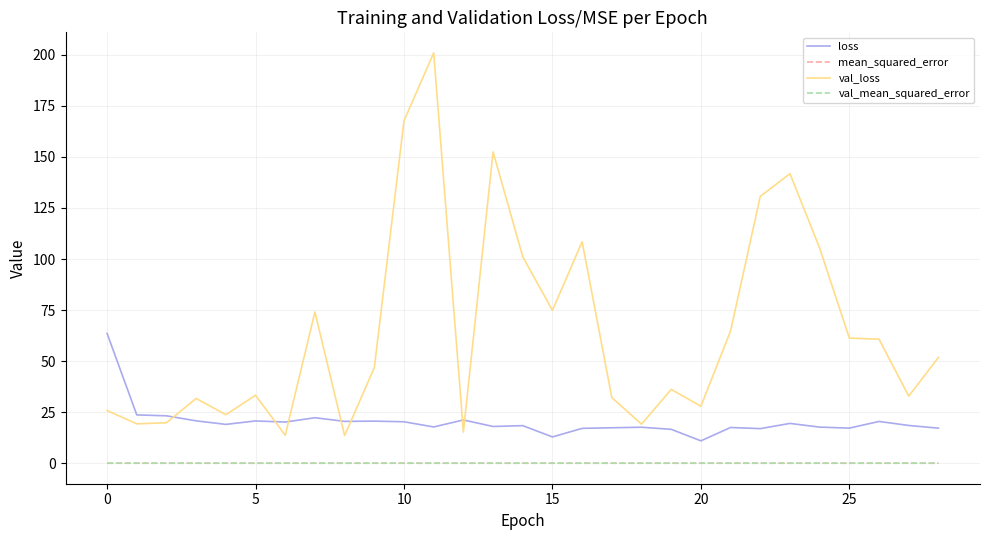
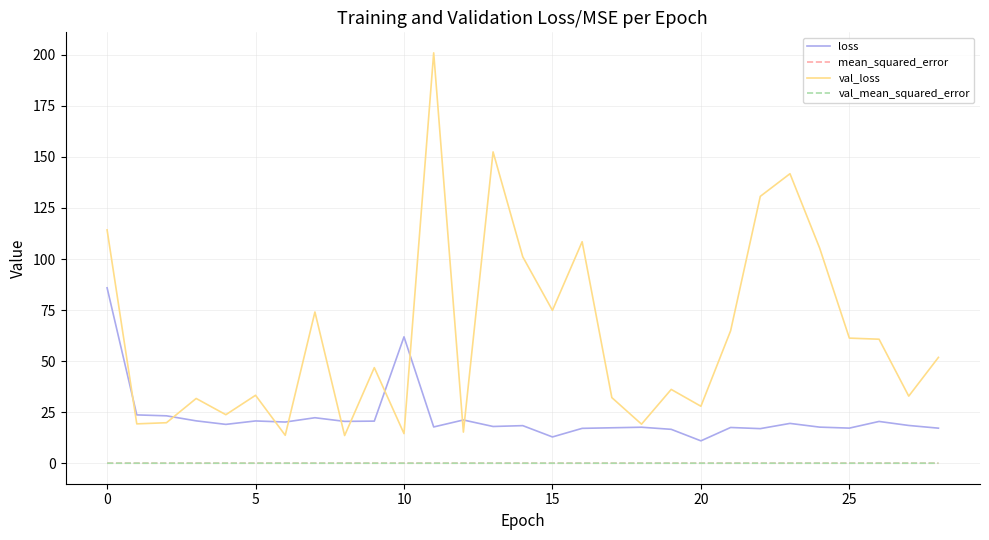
loss, 0: 64 -> 86
val_loss, 0: 26 -> 114
loss, 10: 20 -> 62
val_loss, 10: 168 -> 14
